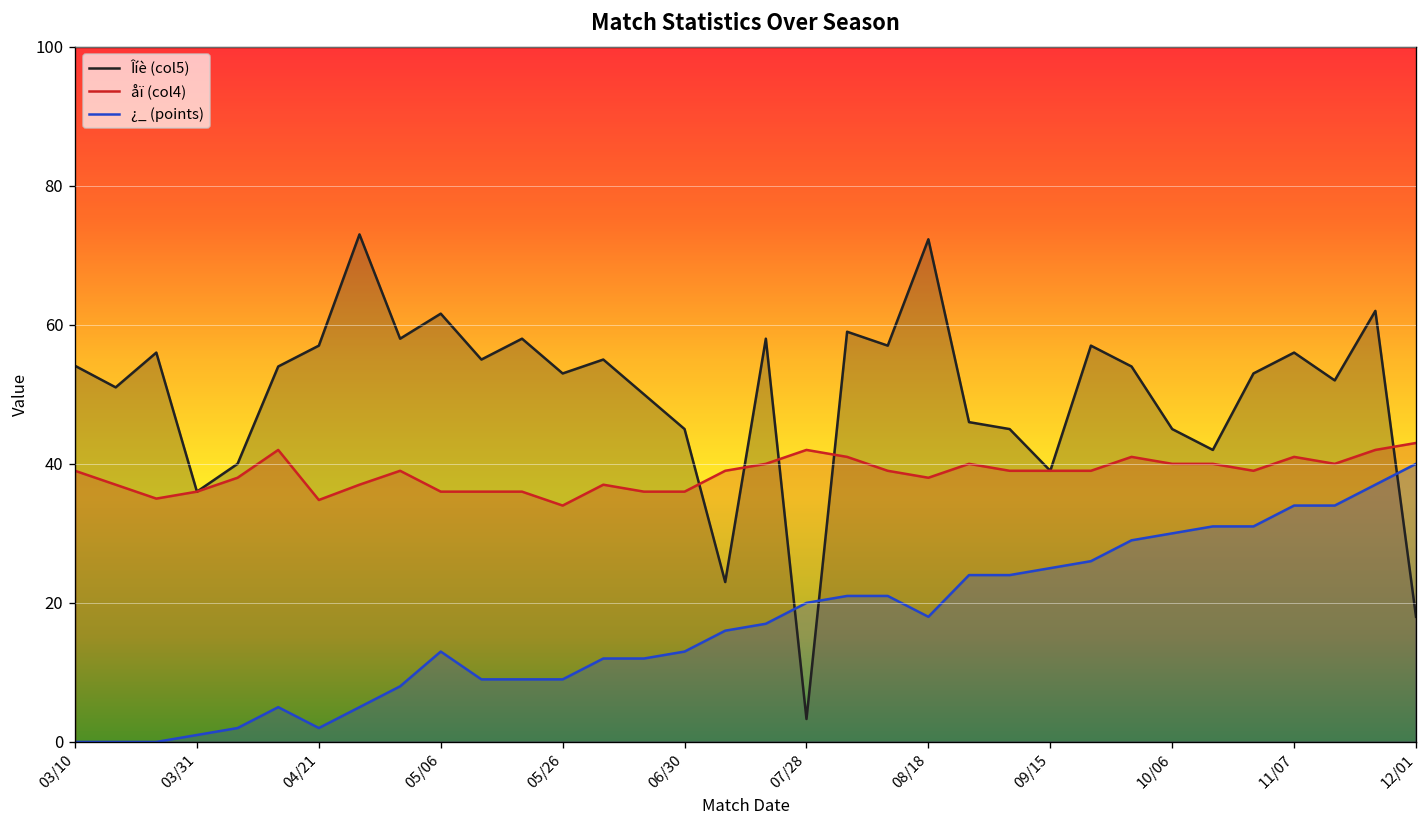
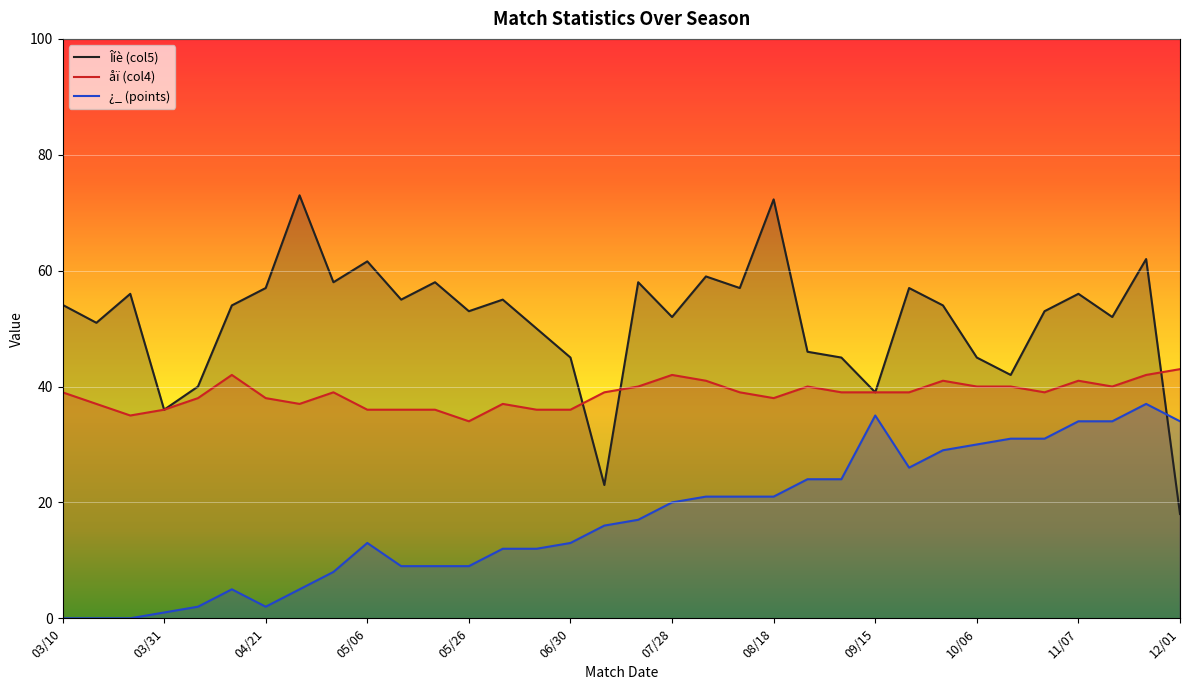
åï (col4), 04/21: 35 -> 38
Îíè (col5), 07/28: 3 -> 52
¿_ (points), 08/18: 18 -> 21
¿_ (points), 09/15: 25 -> 35
¿_ (points), 12/01: 40 -> 34
